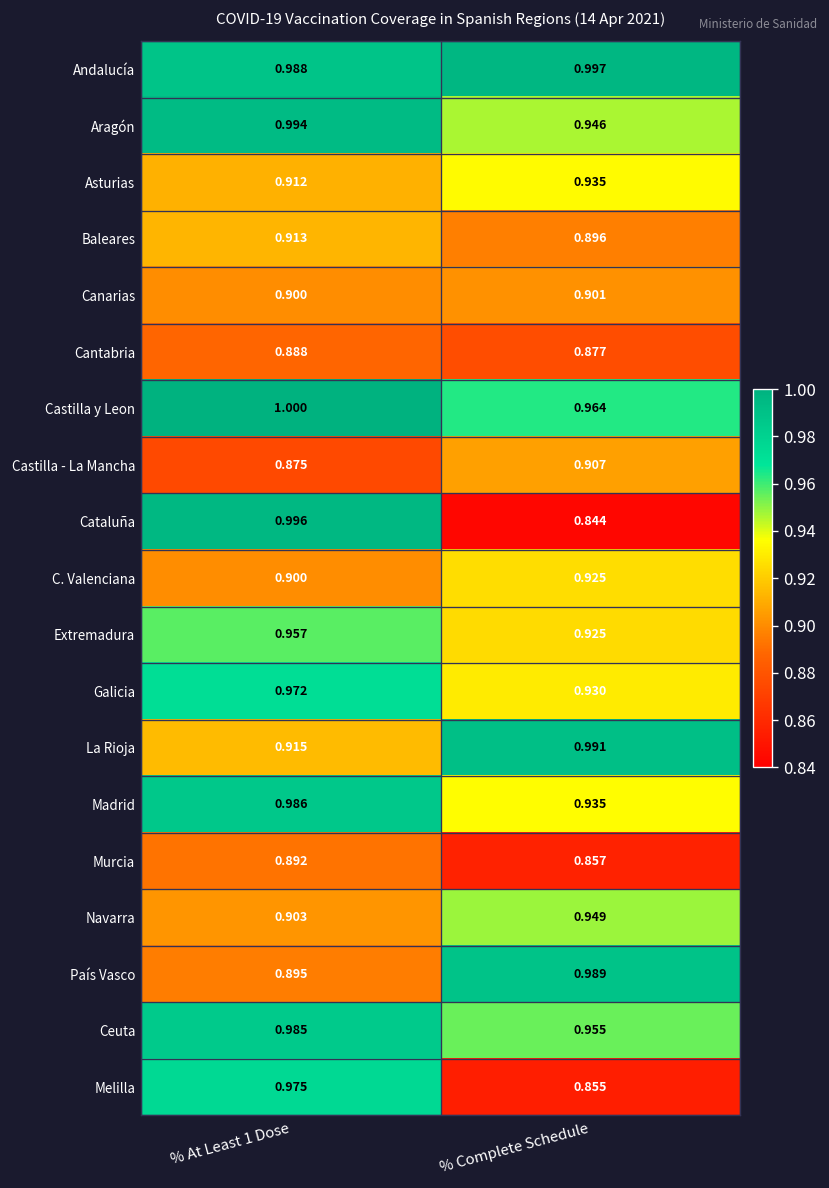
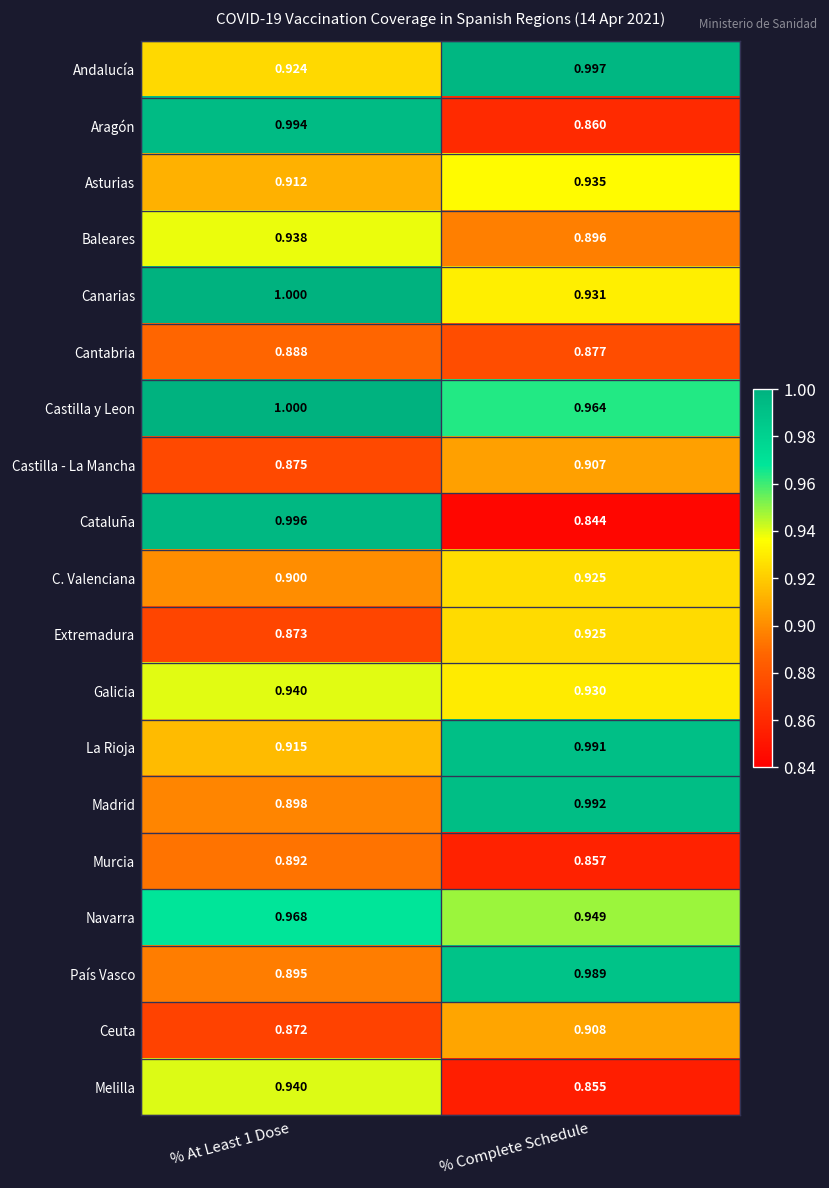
Andalucía, % At Least 1 Dose: 0.988 -> 0.924
Aragón, % Complete Schedule: 0.946 -> 0.860
Baleares, % At Least 1 Dose: 0.913 -> 0.938
Canarias, % At Least 1 Dose: 0.900 -> 1.000
Canarias, % Complete Schedule: 0.901 -> 0.931
Extremadura, % At Least 1 Dose: 0.957 -> 0.873
Galicia, % At Least 1 Dose: 0.972 -> 0.940
Madrid, % At Least 1 Dose: 0.986 -> 0.898
Madrid, % Complete Schedule: 0.935 -> 0.992
Navarra, % At Least 1 Dose: 0.903 -> 0.968
Ceuta, % At Least 1 Dose: 0.985 -> 0.872
Ceuta, % Complete Schedule: 0.955 -> 0.908
Melilla, % At Least 1 Dose: 0.975 -> 0.940
